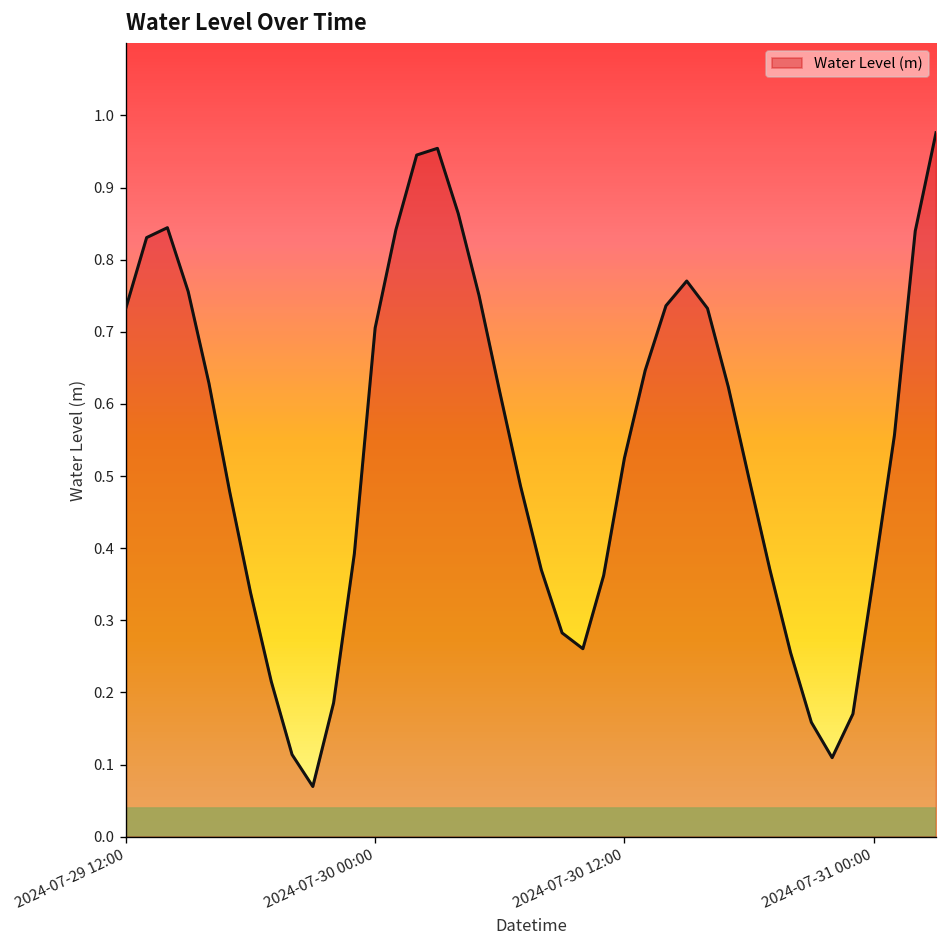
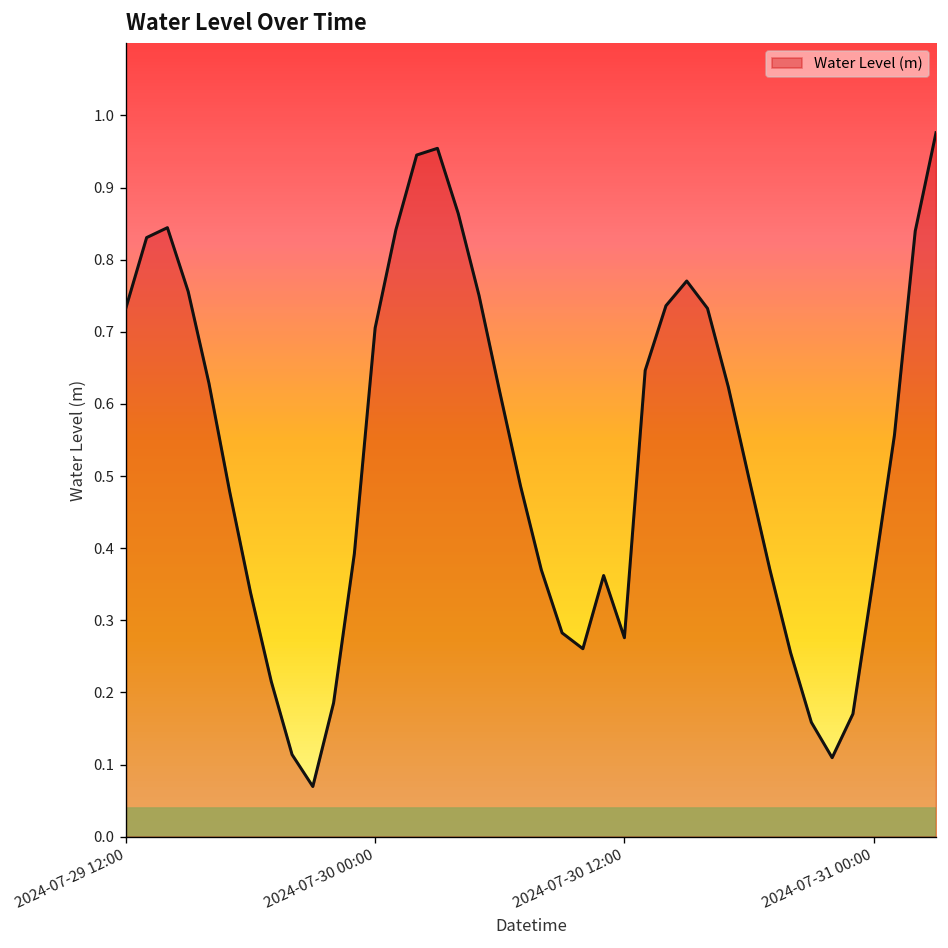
2024-07-30 12:00: 0.52 -> 0.28
